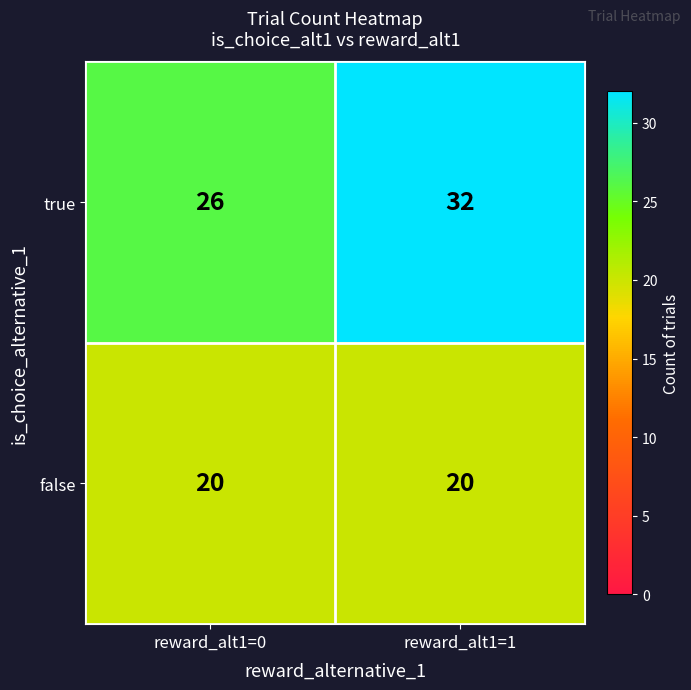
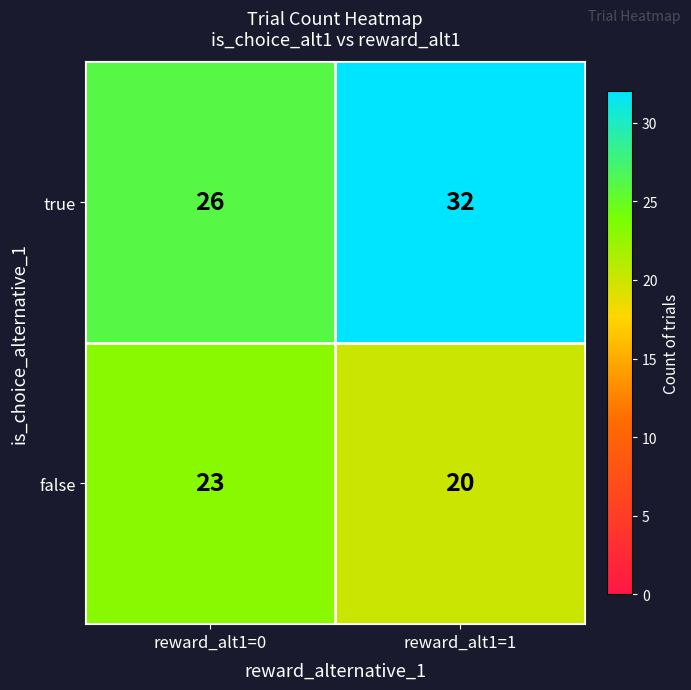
false, reward_alt1=0: 20 -> 23
